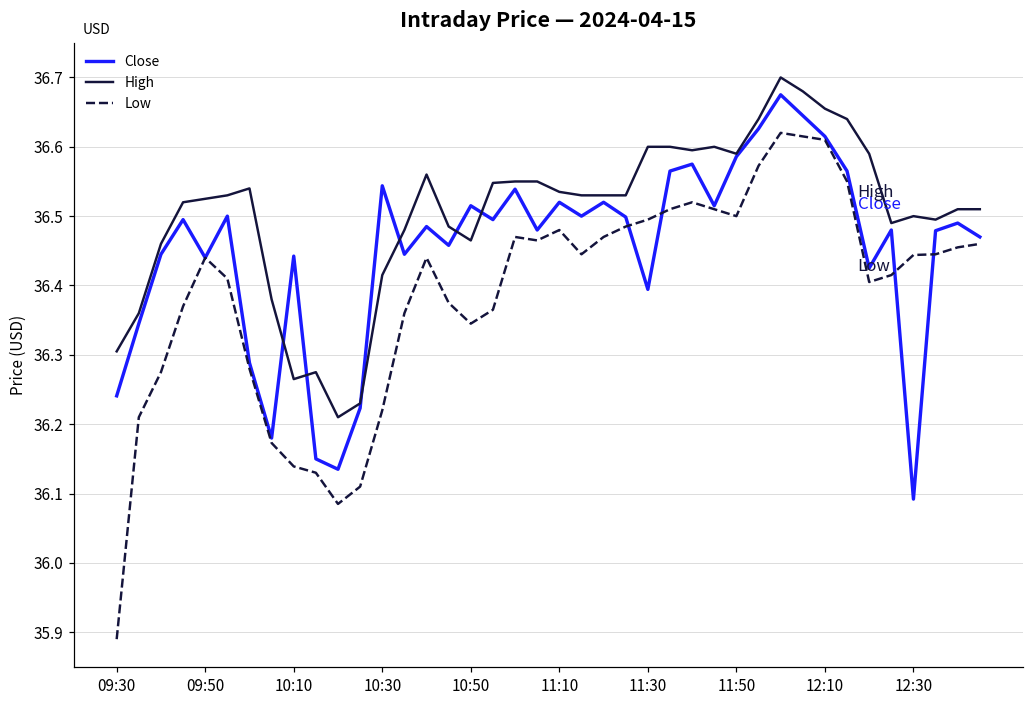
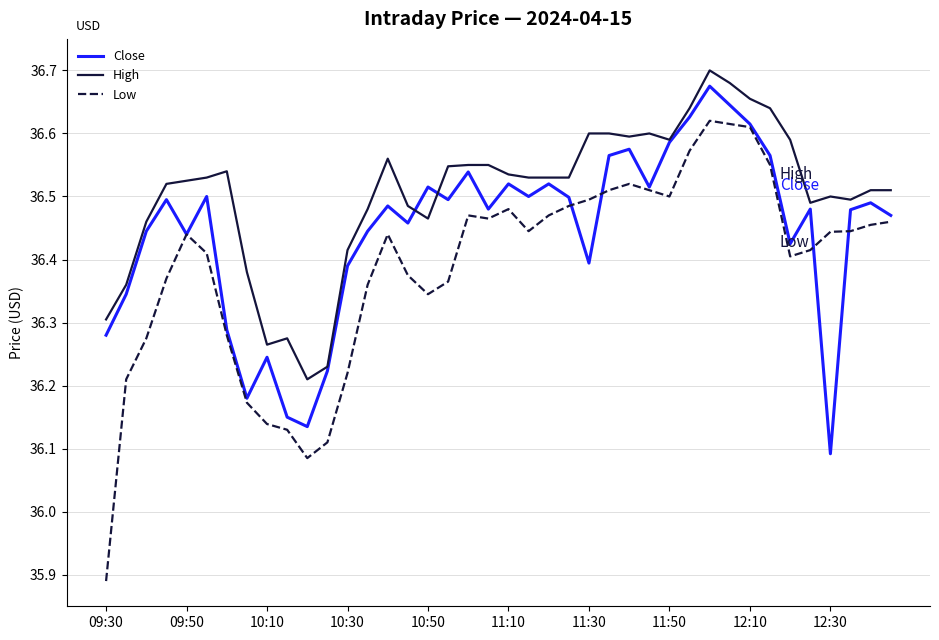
Close, 09:30: 36.24 -> 36.28
Close, 10:10: 36.44 -> 36.24
Close, 10:30: 36.54 -> 36.39
